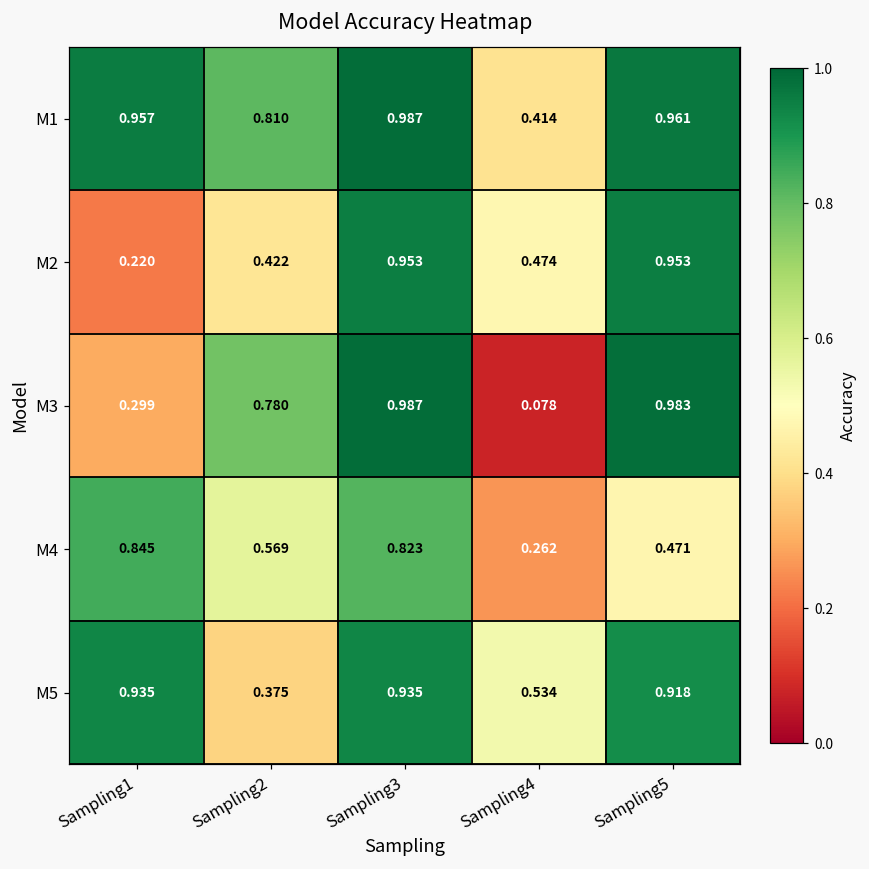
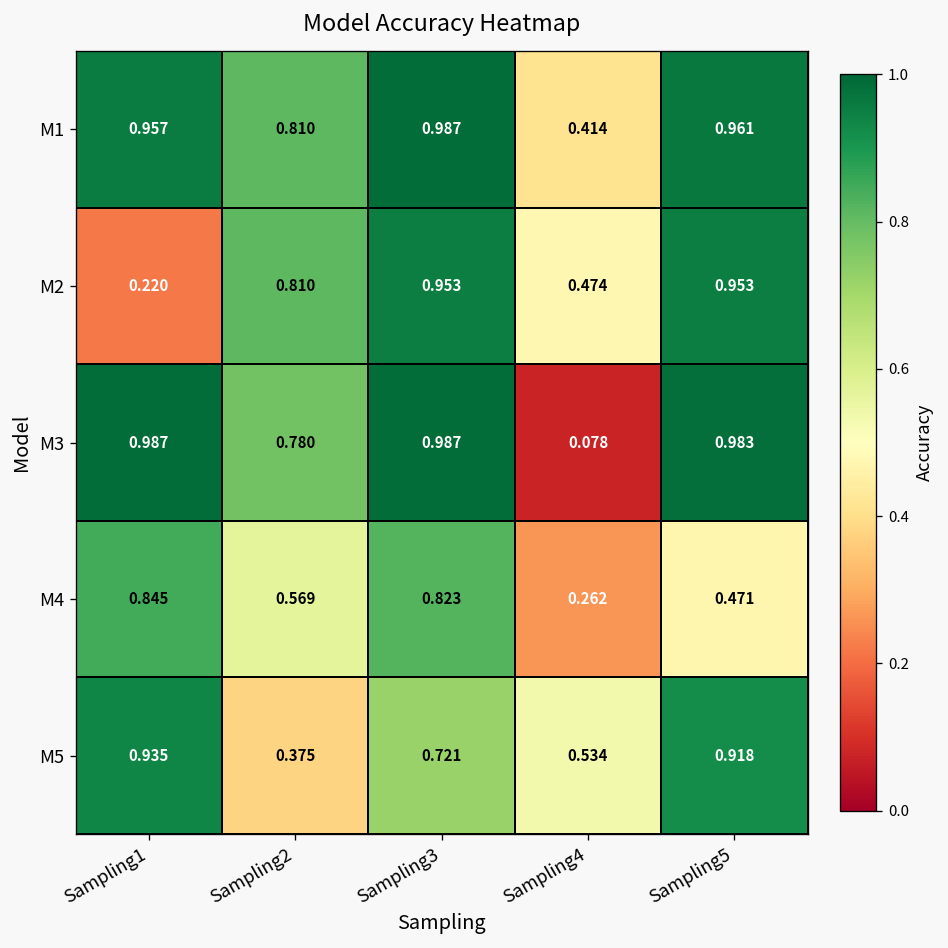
M2, Sampling2: 0.422 -> 0.810
M3, Sampling1: 0.299 -> 0.987
M5, Sampling3: 0.935 -> 0.721
